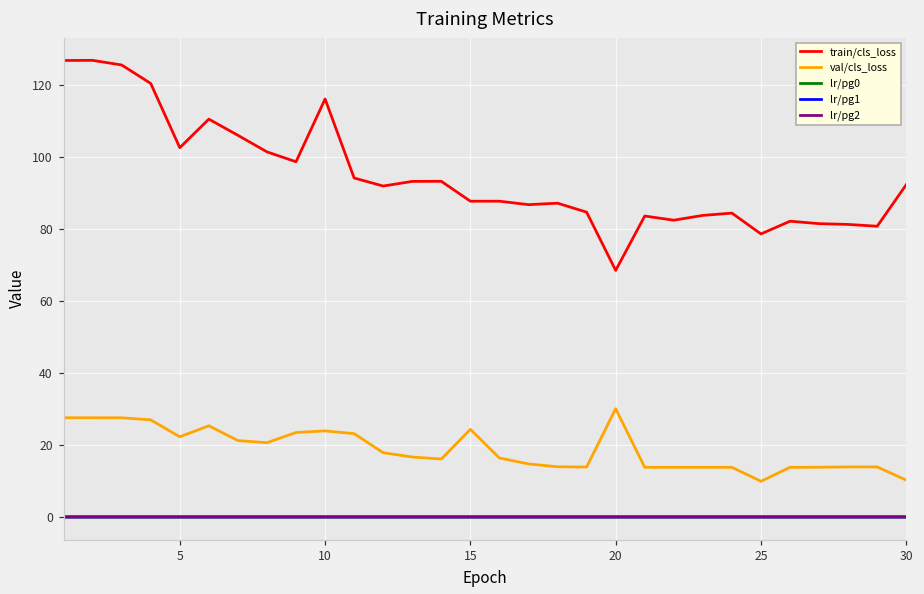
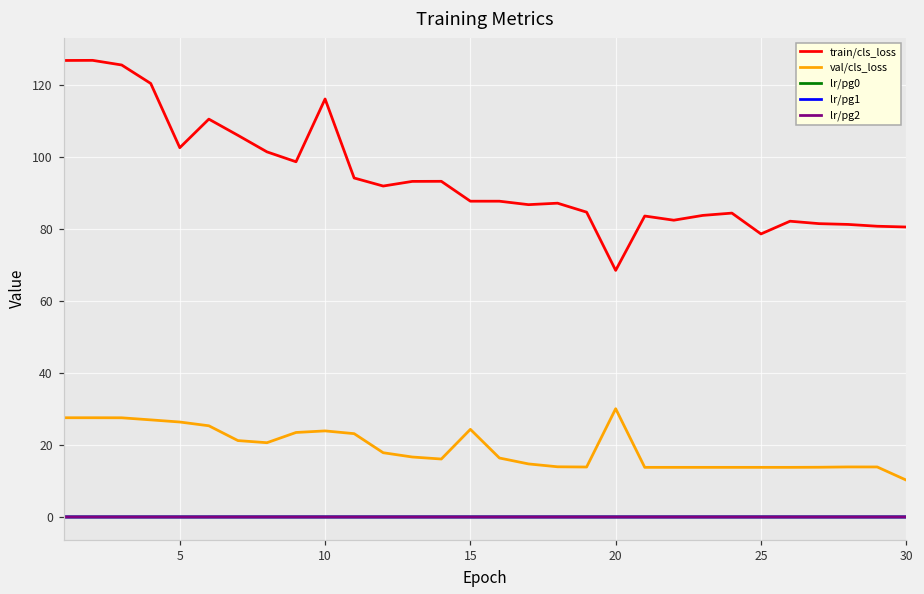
val/cls_loss, 5: 22 -> 26
val/cls_loss, 25: 10 -> 14
train/cls_loss, 30: 92 -> 81
